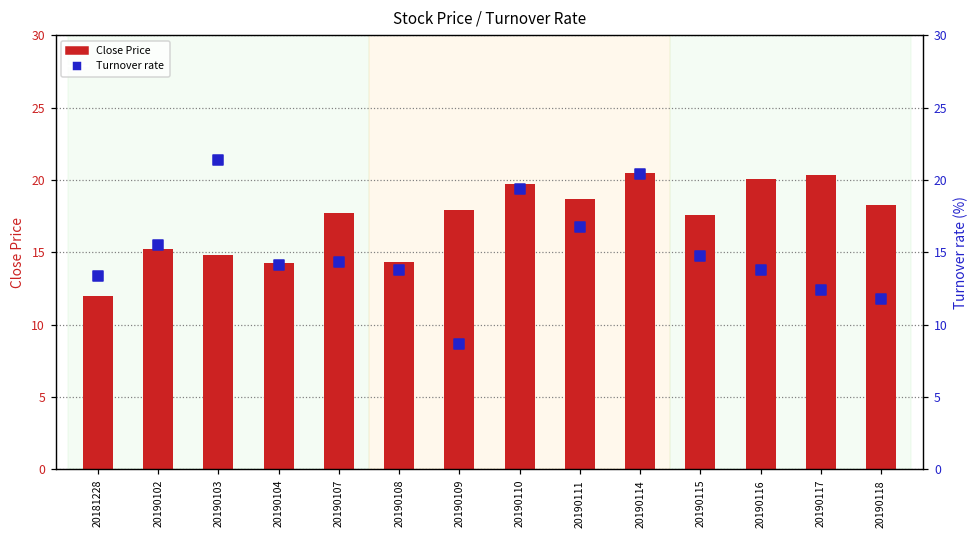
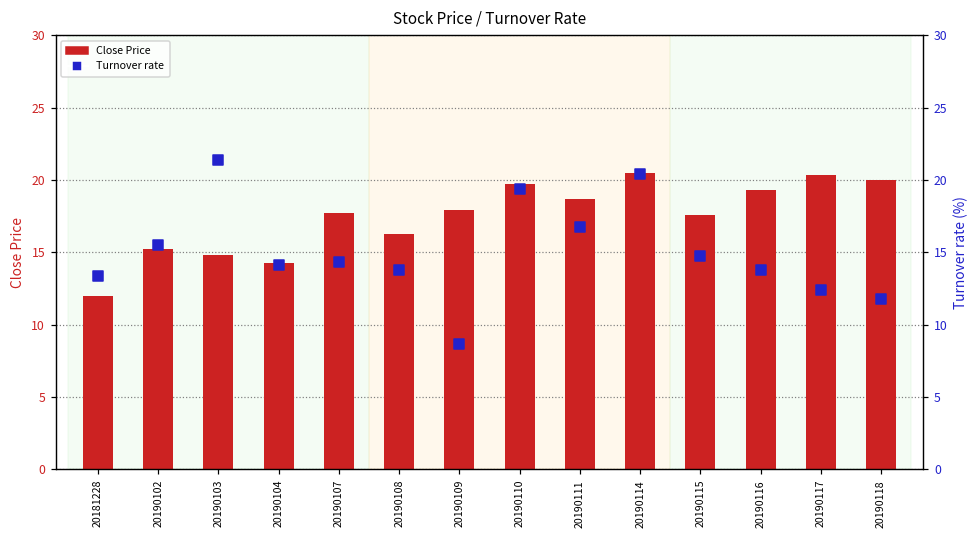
Close Price, 20190108: 14.3 -> 16.3
Close Price, 20190116: 20.1 -> 19.3
Close Price, 20190118: 18.3 -> 20.0
